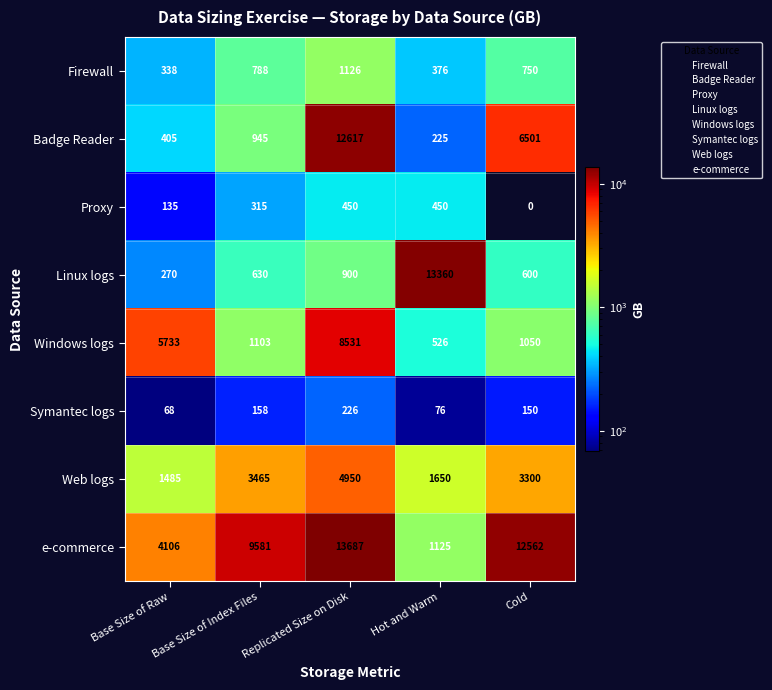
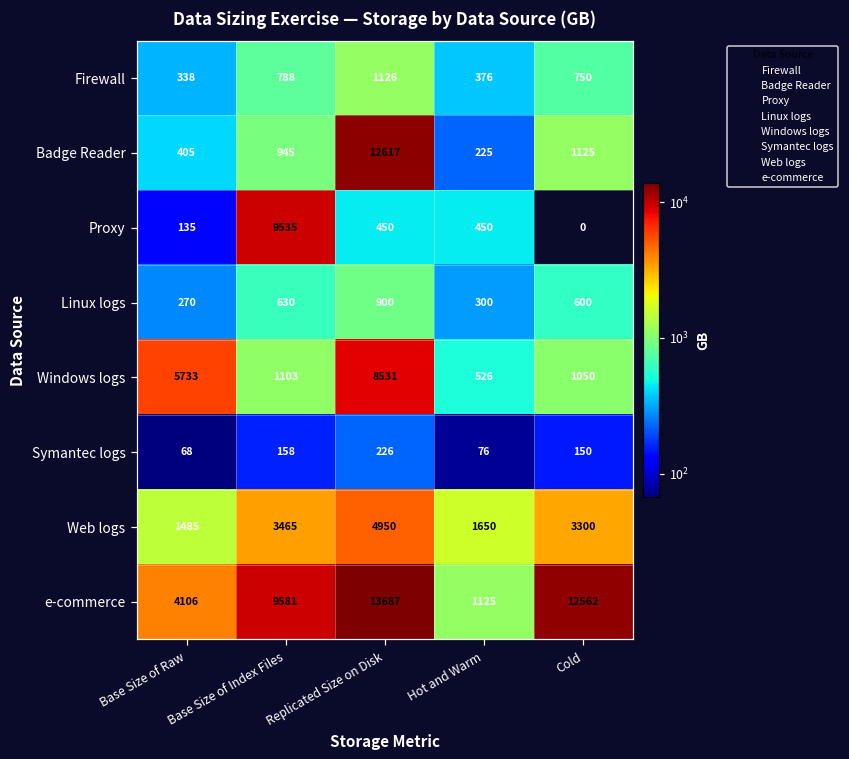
Badge Reader, Cold: 6501 -> 1125
Proxy, Base Size of Index Files: 315 -> 9535
Linux logs, Hot and Warm: 13360 -> 300
